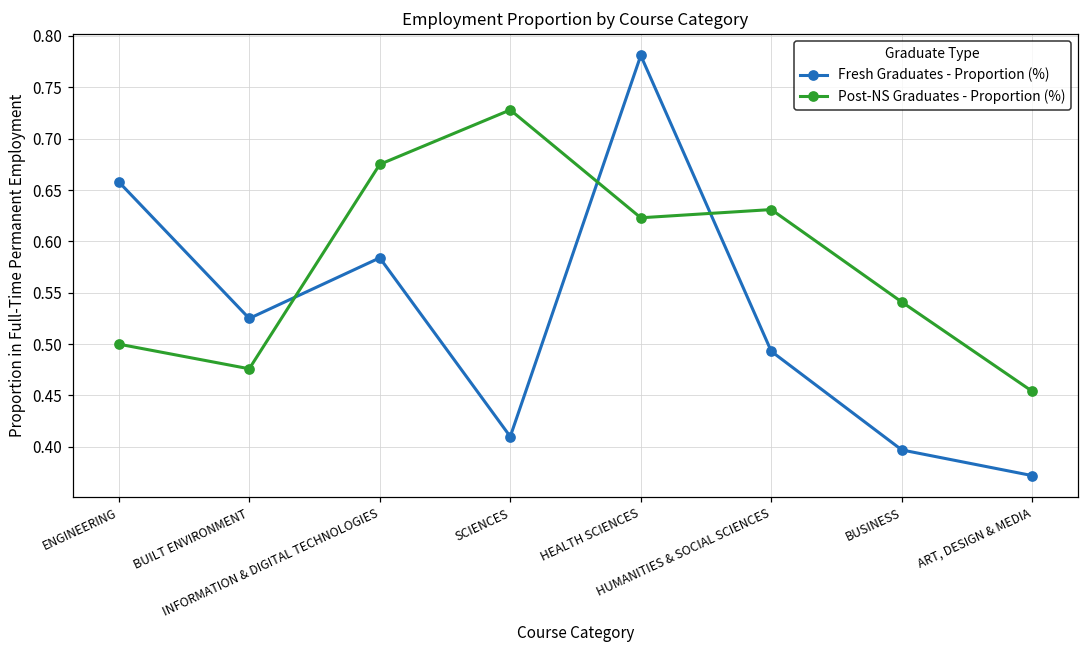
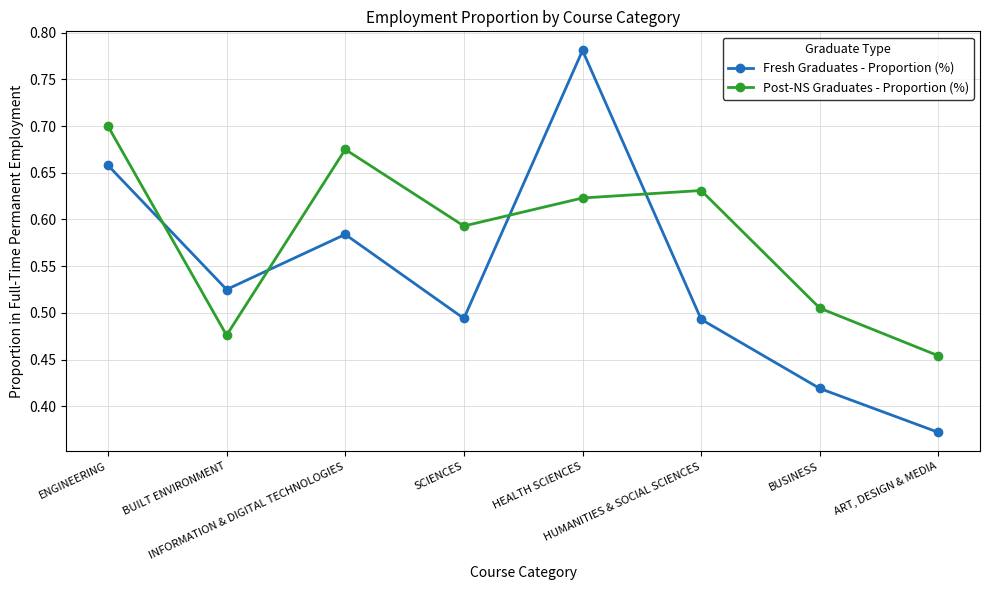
Post-NS Graduates - Proportion (%), ENGINEERING: 0.5 -> 0.7
Fresh Graduates - Proportion (%), SCIENCES: 0.41 -> 0.49
Post-NS Graduates - Proportion (%), SCIENCES: 0.73 -> 0.59
Fresh Graduates - Proportion (%), BUSINESS: 0.40 -> 0.42
Post-NS Graduates - Proportion (%), BUSINESS: 0.54 -> 0.51
